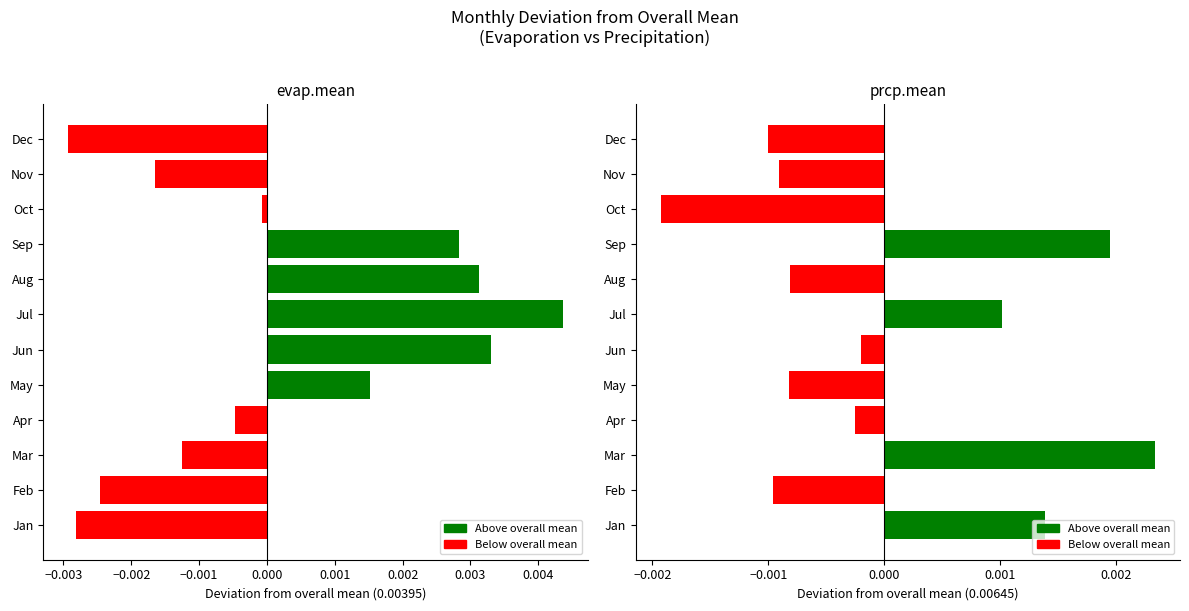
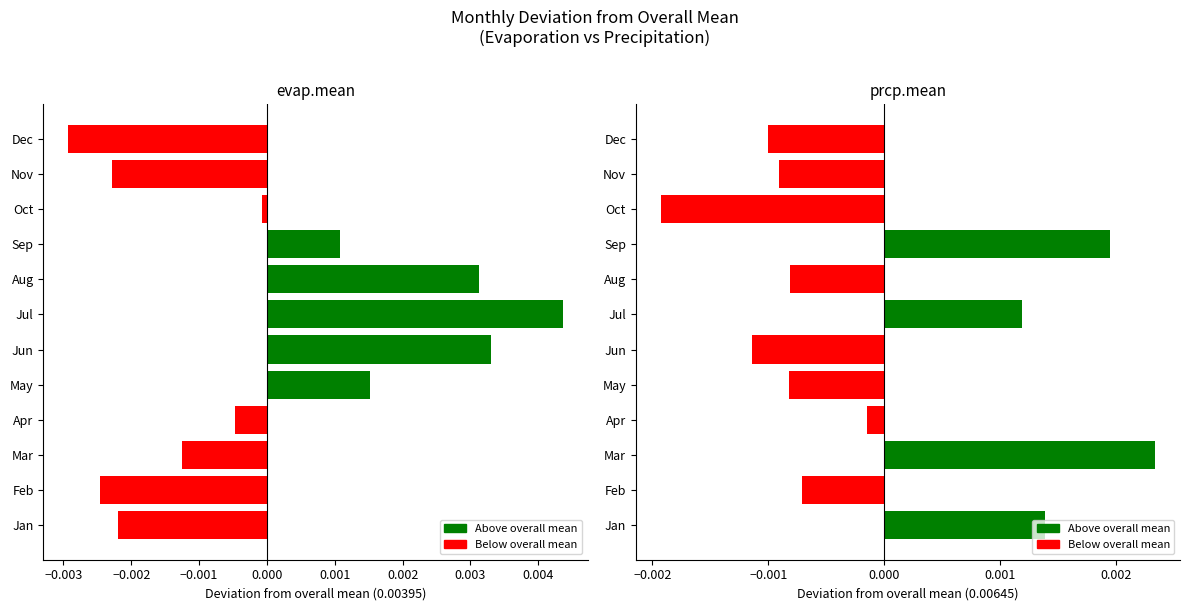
evap.mean, Nov: -0.0017 -> -0.0023
evap.mean, Sep: 0.0028 -> 0.0011
evap.mean, Jan: -0.0028 -> -0.0022
prcp.mean, Jul: 0.00102 -> 0.00119
prcp.mean, Jun: -0.00020 -> -0.00114
prcp.mean, Apr: -0.00025 -> -0.00015
prcp.mean, Feb: -0.00096 -> -0.00071
